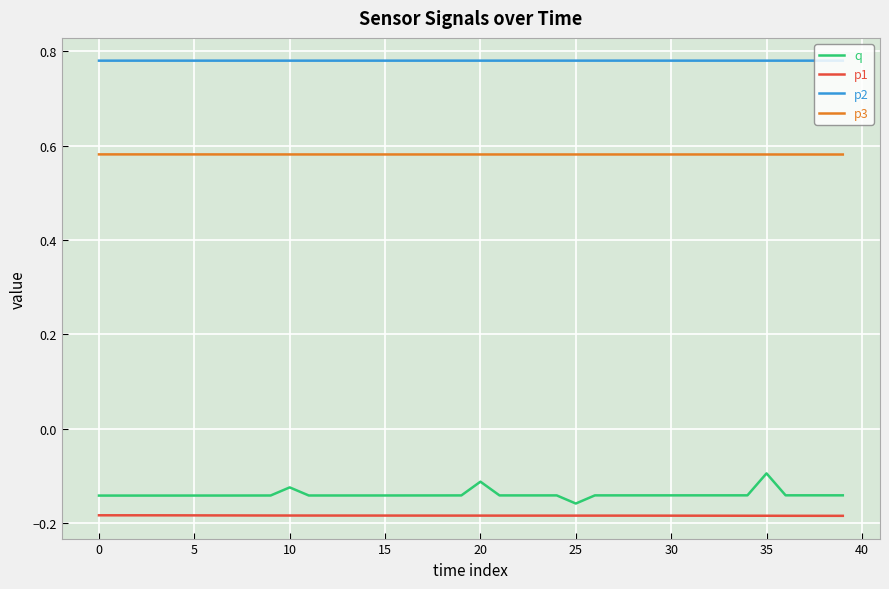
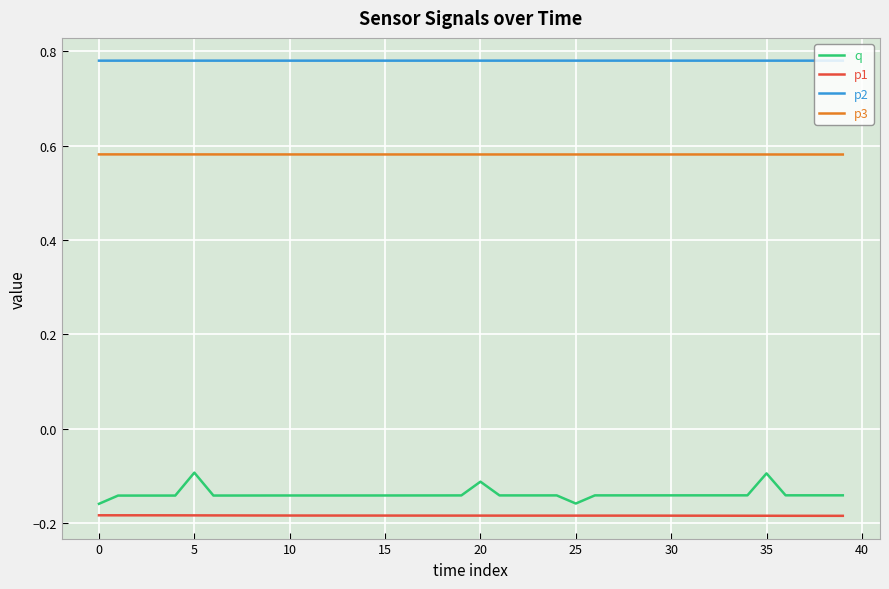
q, 0: -0.14 -> -0.16
q, 5: -0.14 -> -0.09
q, 10: -0.12 -> -0.14
